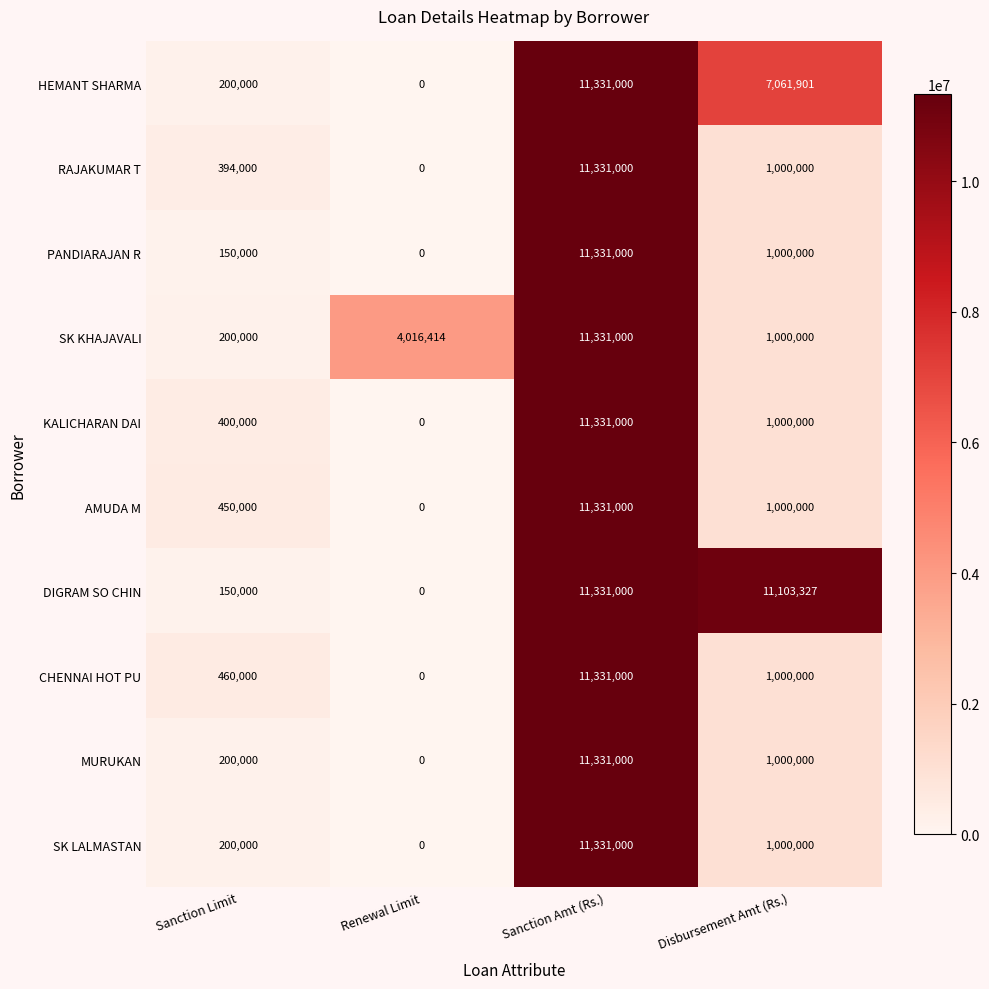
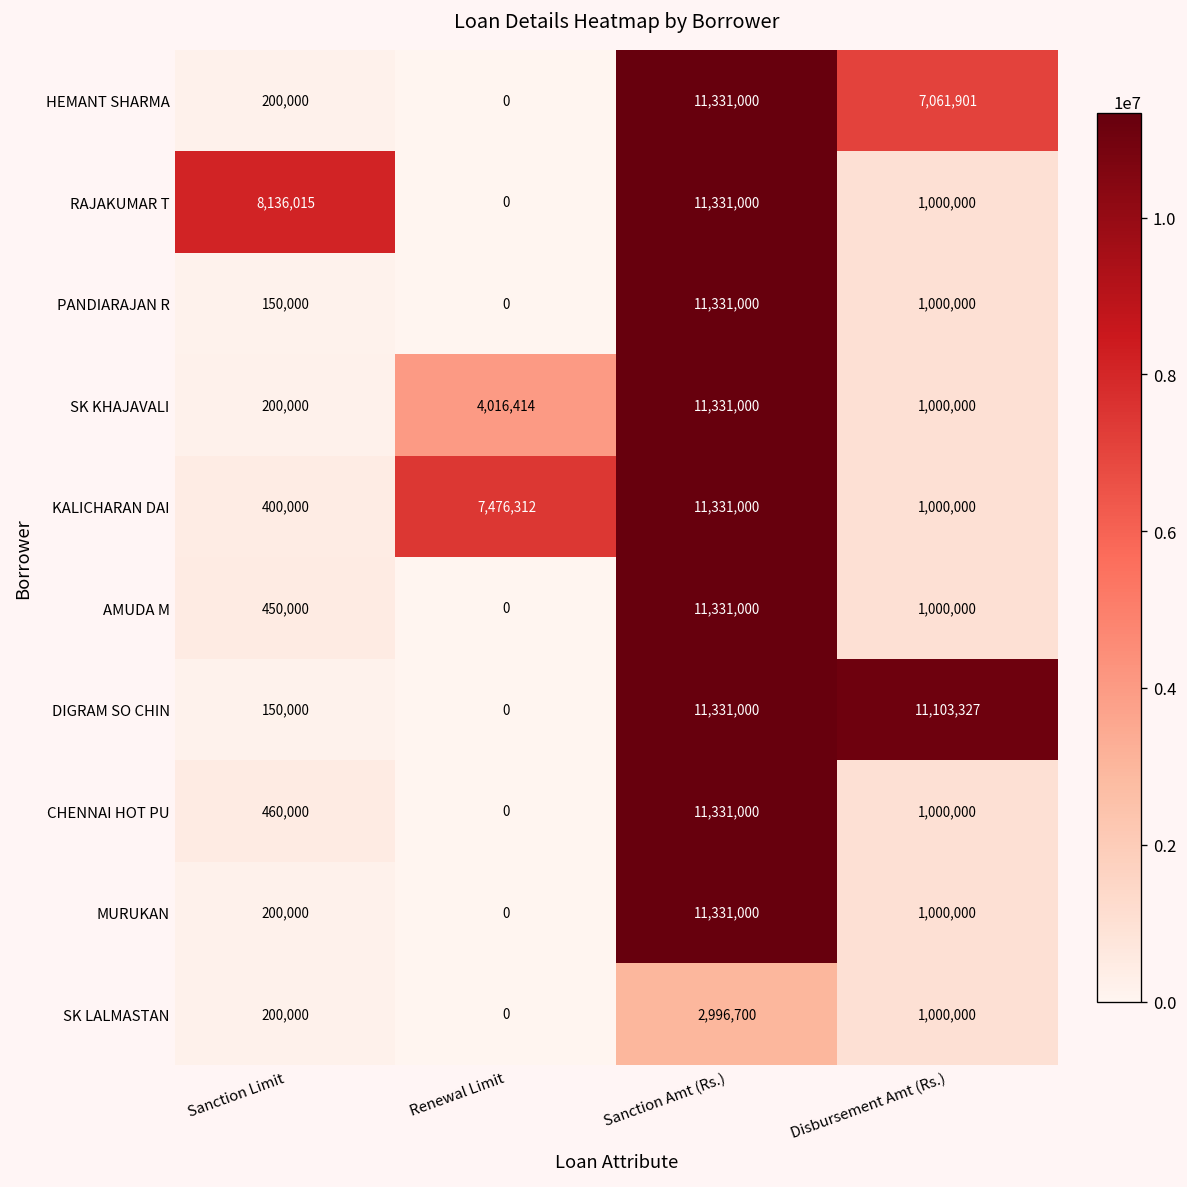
RAJAKUMAR T, Sanction Limit: 394,000 -> 8,136,015
KALICHARAN DAI, Renewal Limit: 0 -> 7,476,312
SK LALMASTAN, Sanction Amt (Rs.): 11,331,000 -> 2,996,700
